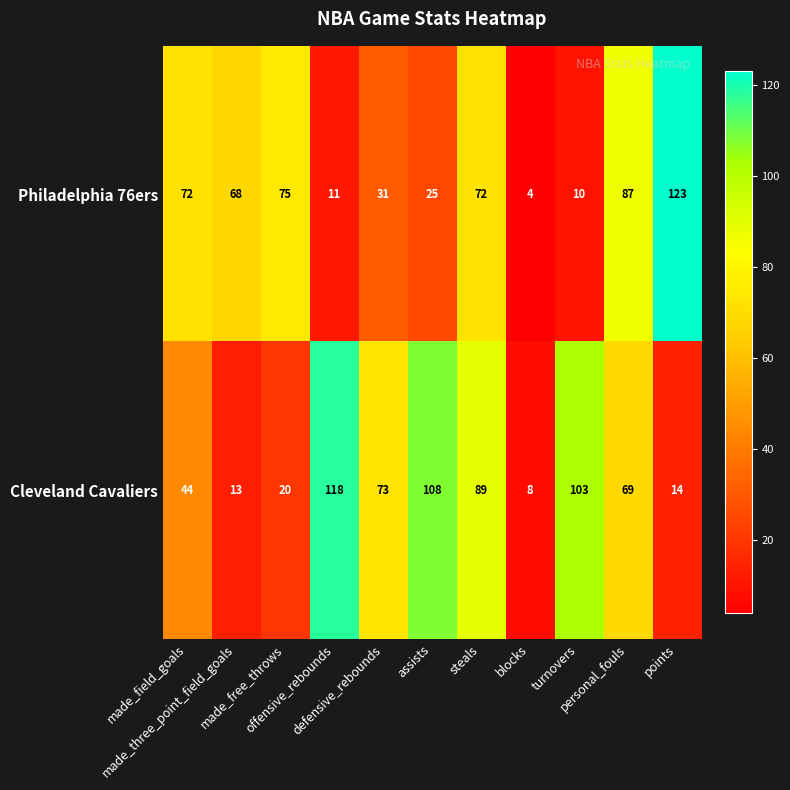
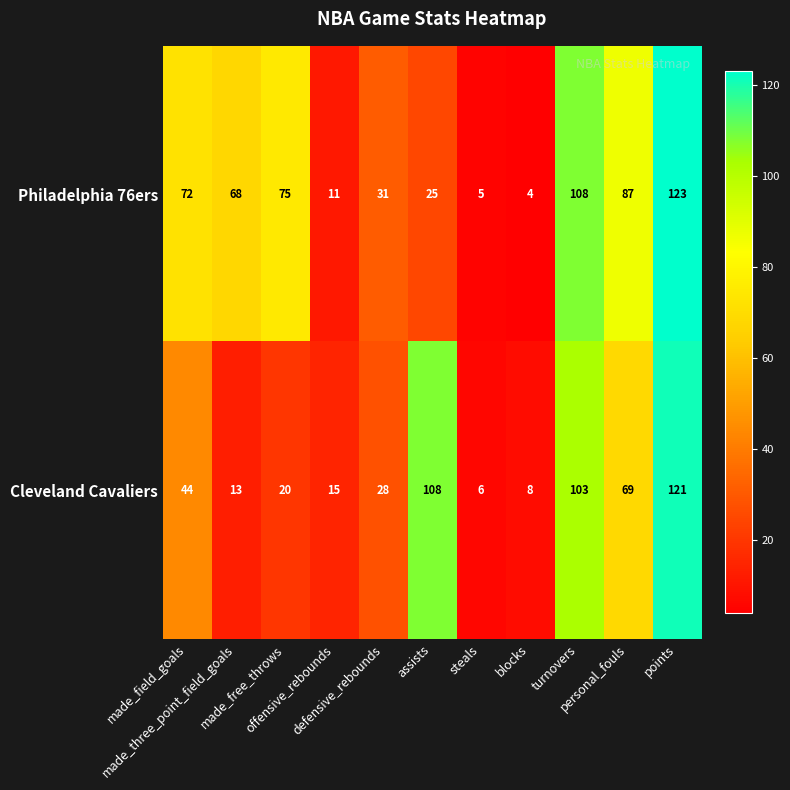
Philadelphia 76ers, steals: 72 -> 5
Philadelphia 76ers, turnovers: 10 -> 108
Cleveland Cavaliers, offensive_rebounds: 118 -> 15
Cleveland Cavaliers, defensive_rebounds: 73 -> 28
Cleveland Cavaliers, steals: 89 -> 6
Cleveland Cavaliers, points: 14 -> 121
